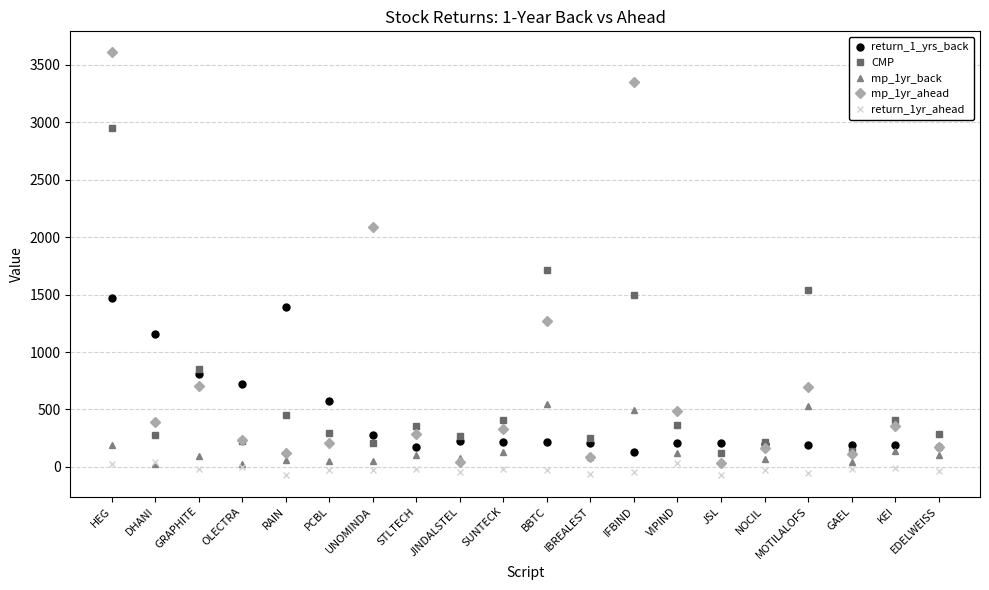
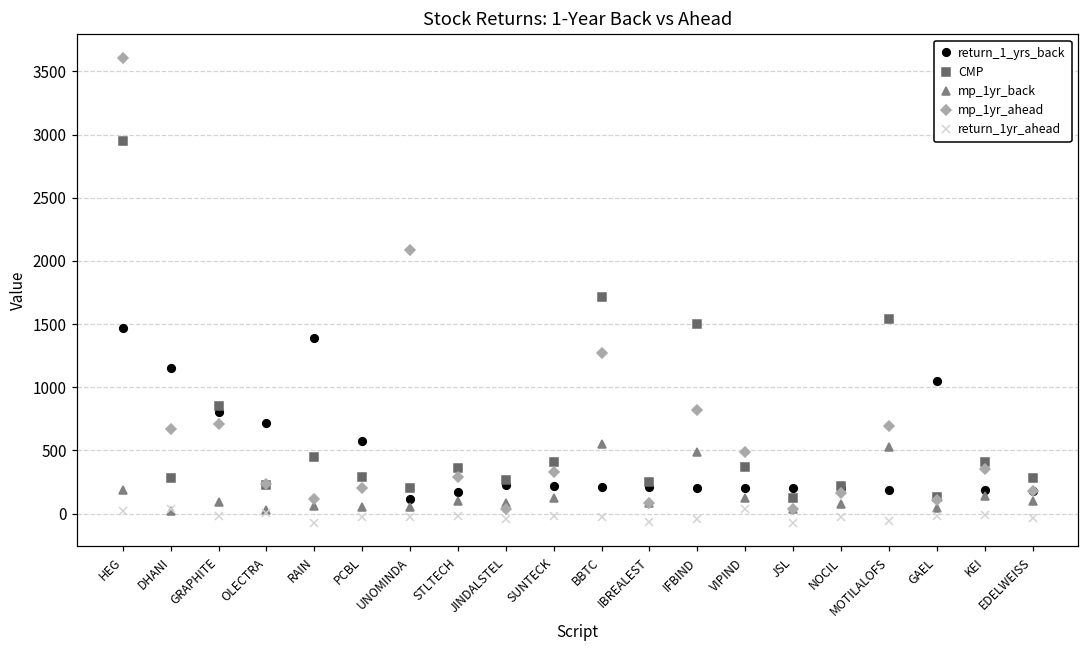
mp_1yr_ahead, DHANI: 390 -> 670
return_1_yrs_back, UNOMINDA: 280 -> 110
return_1_yrs_back, IFBIND: 130 -> 200
mp_1yr_ahead, IFBIND: 3350 -> 820
return_1_yrs_back, GAEL: 190 -> 1050
